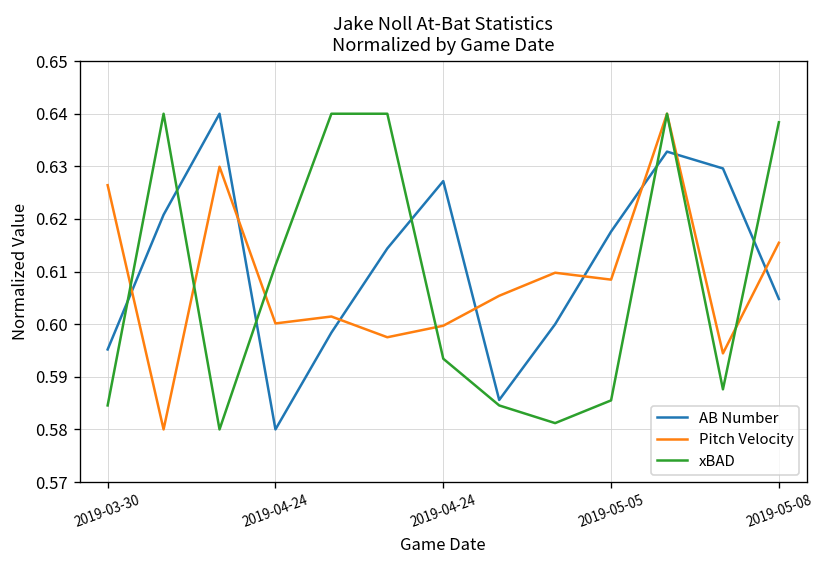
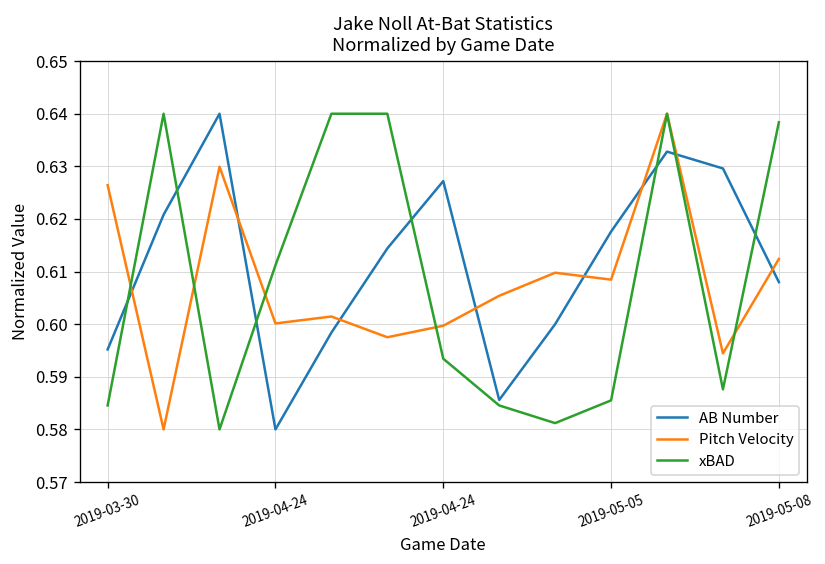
AB Number, 2019-05-08: 0.605 -> 0.608
Pitch Velocity, 2019-05-08: 0.615 -> 0.612
